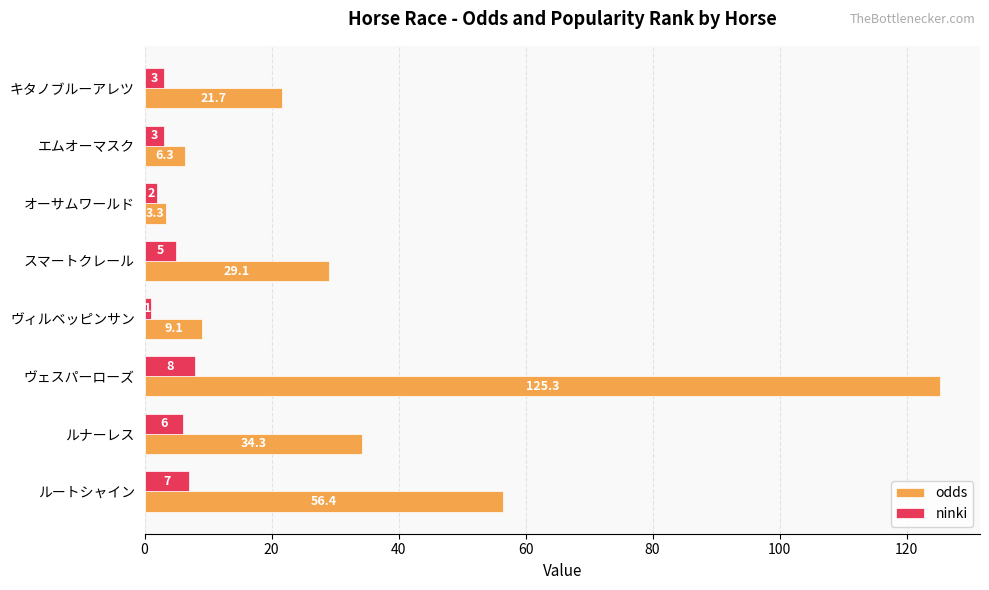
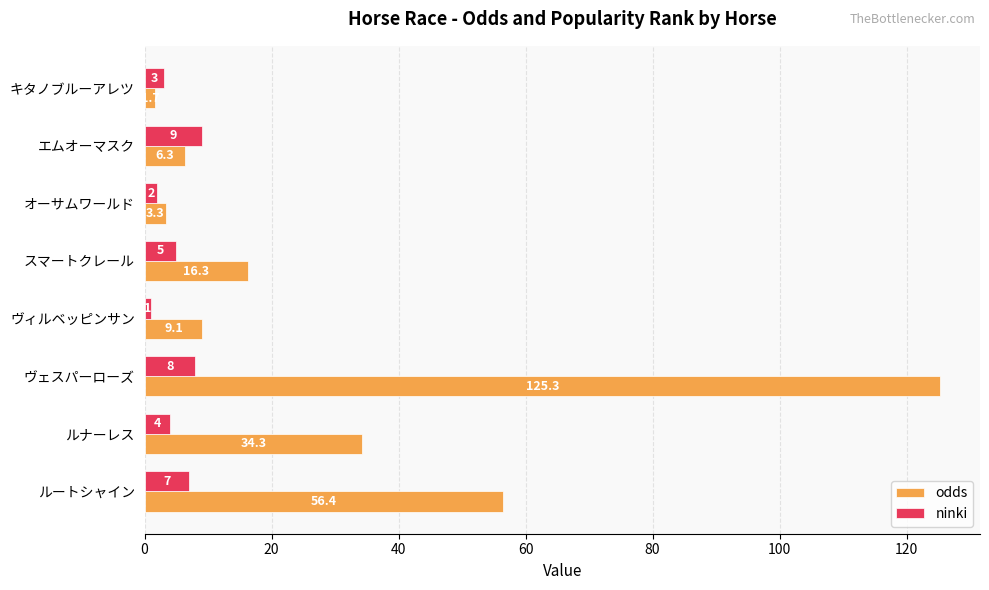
odds, キタノブルーアレツ: 22 -> 2
ninki, エムオーマスク: 3 -> 9
odds, スマートクレール: 29.1 -> 16.3
ninki, ルナーレス: 6 -> 4
